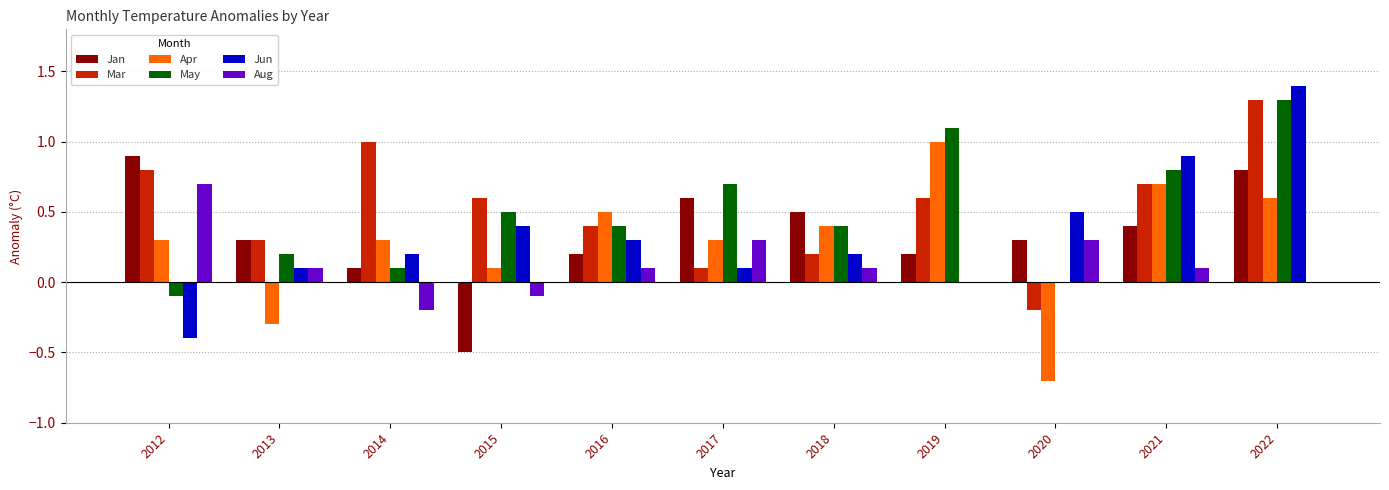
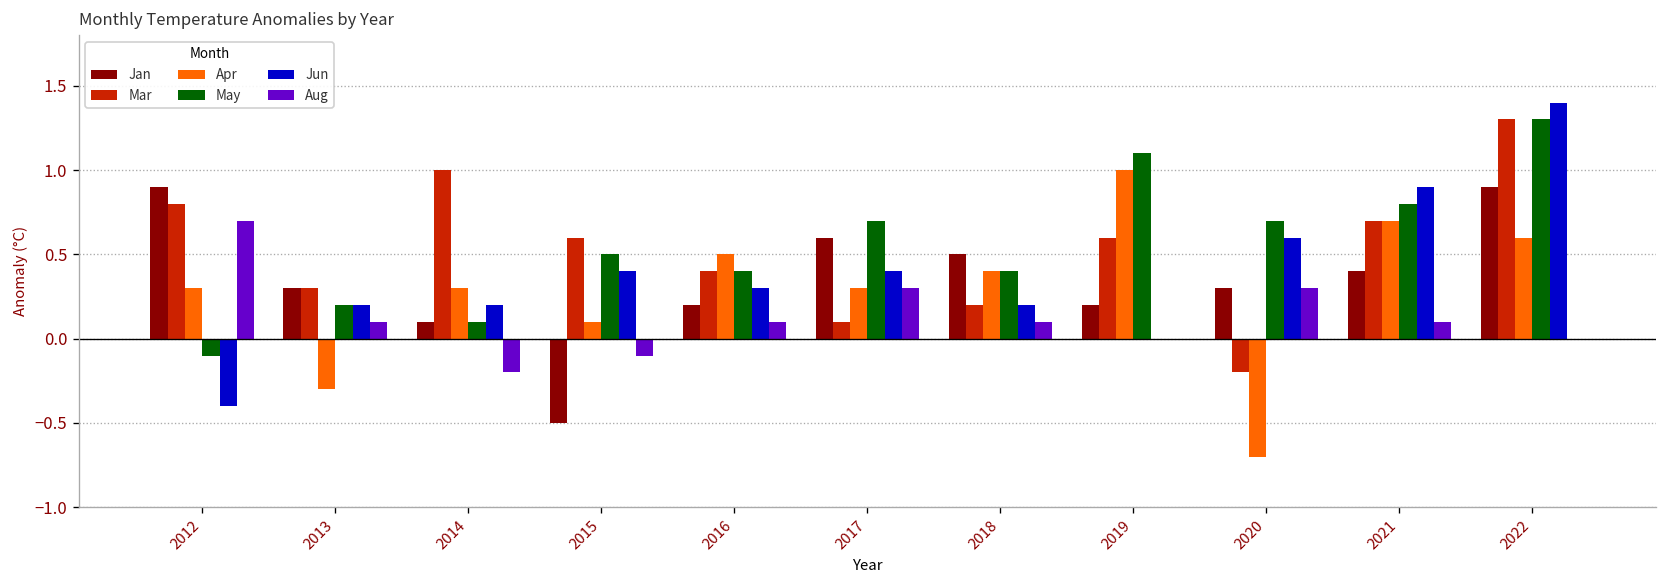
Jun, 2013: 0.1 -> 0.2
Jun, 2017: 0.1 -> 0.4
May, 2020: 0.0 -> 0.7
Jun, 2020: 0.5 -> 0.6
Jan, 2022: 0.8 -> 0.9
